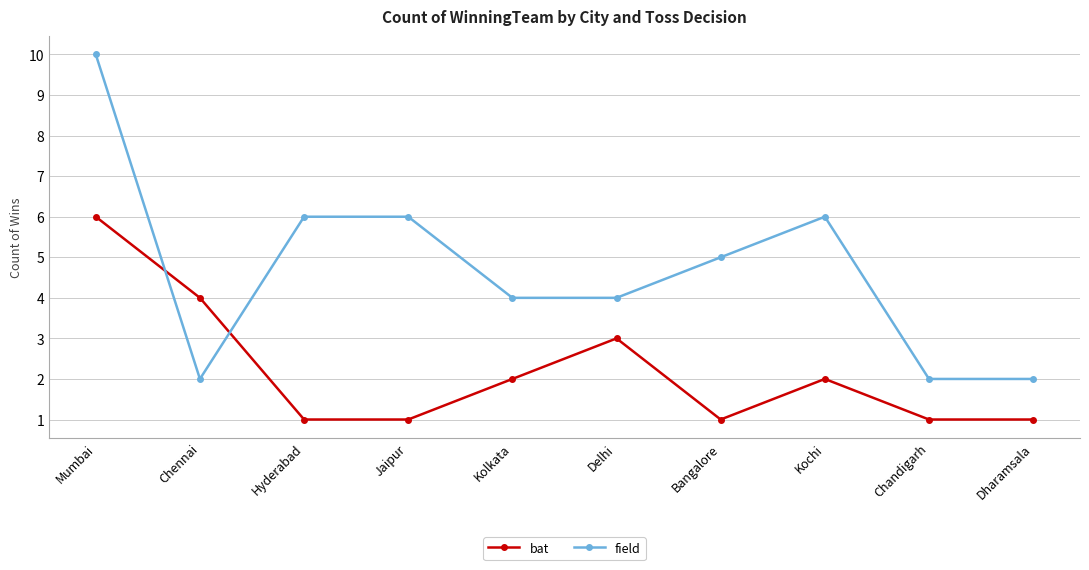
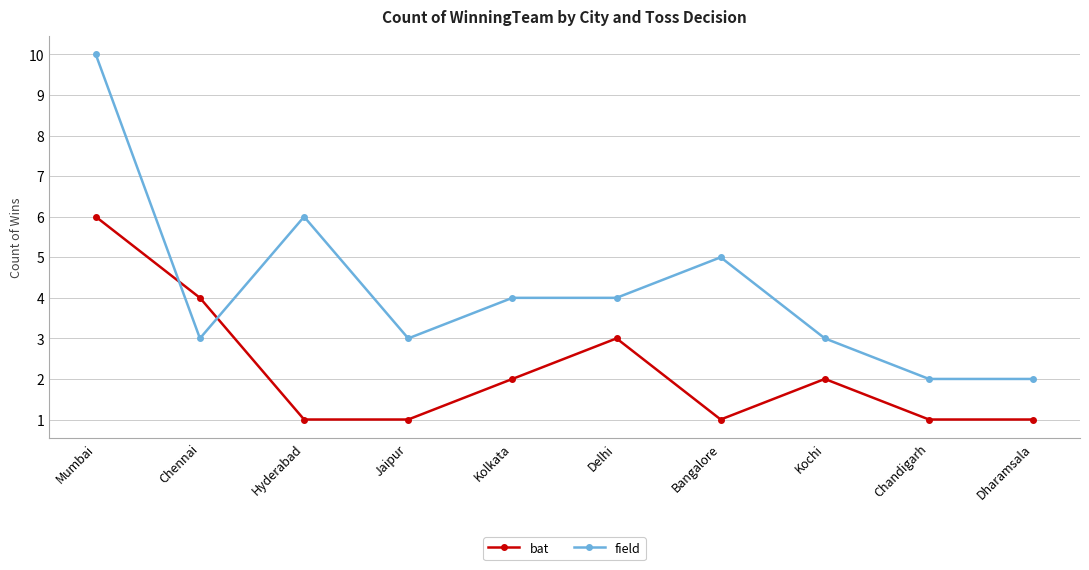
field, Chennai: 2 -> 3
field, Jaipur: 6 -> 3
field, Kochi: 6 -> 3
